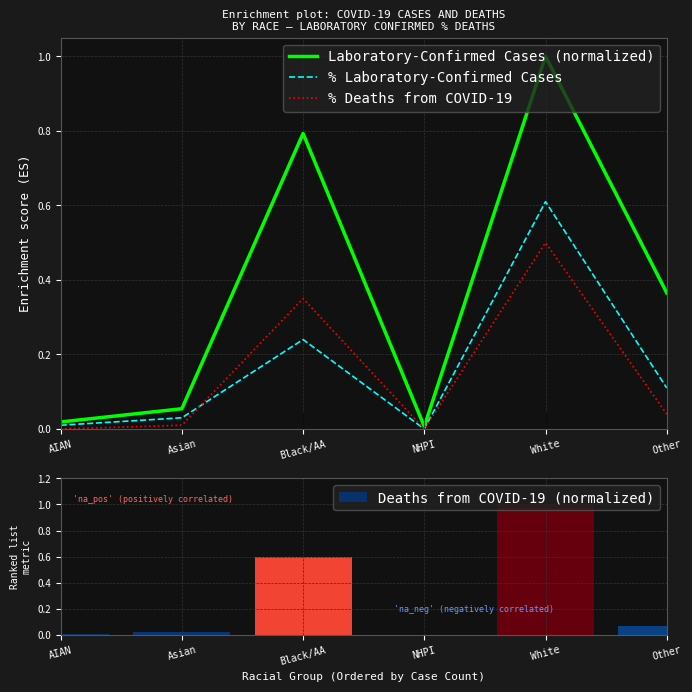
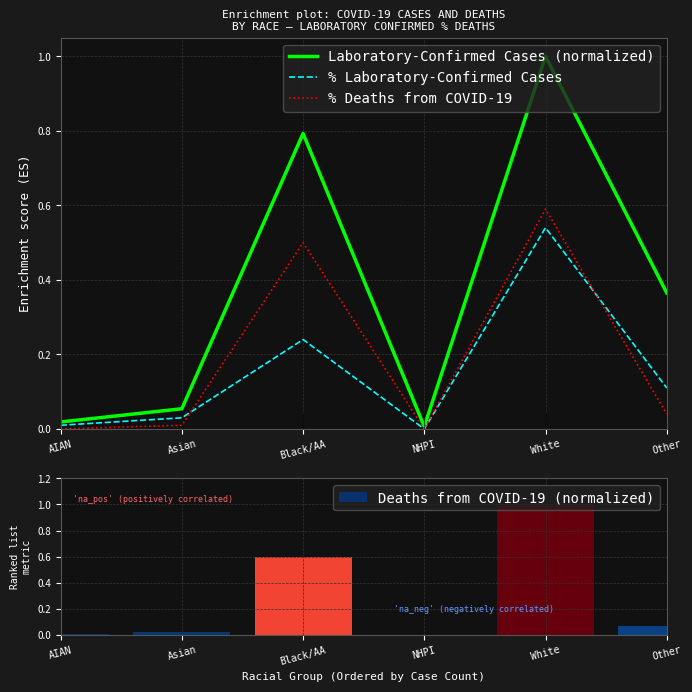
Enrichment plot: COVID-19 CASES AND DEATHS BY RACE — LABORATORY CONFIRMED % DEATHS, % Deaths from COVID-19, Black/AA: 0.35 -> 0.50
Enrichment plot: COVID-19 CASES AND DEATHS BY RACE — LABORATORY CONFIRMED % DEATHS, % Laboratory-Confirmed Cases, White: 0.61 -> 0.54
Enrichment plot: COVID-19 CASES AND DEATHS BY RACE — LABORATORY CONFIRMED % DEATHS, % Deaths from COVID-19, White: 0.50 -> 0.59
